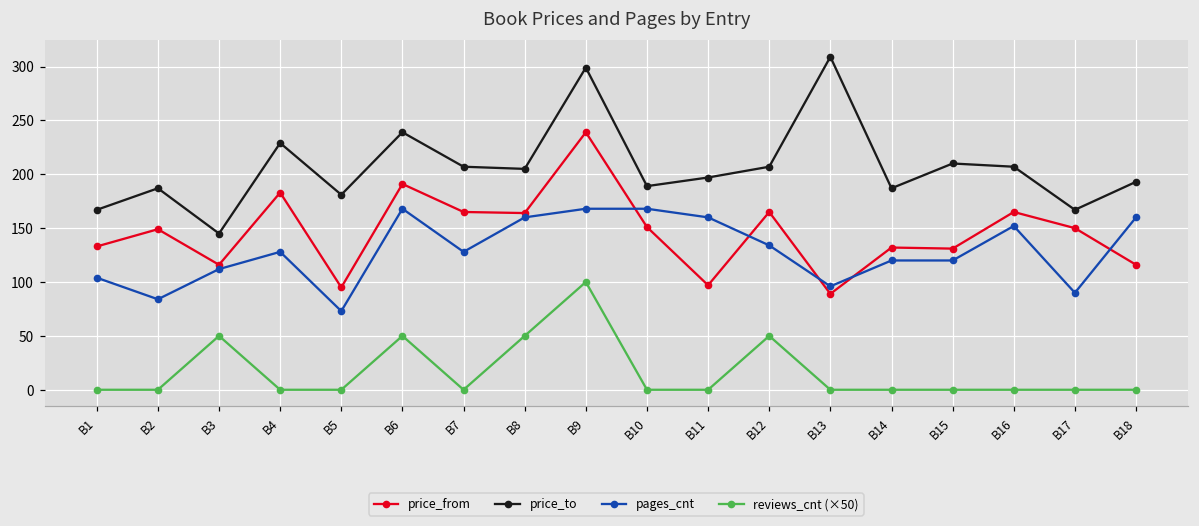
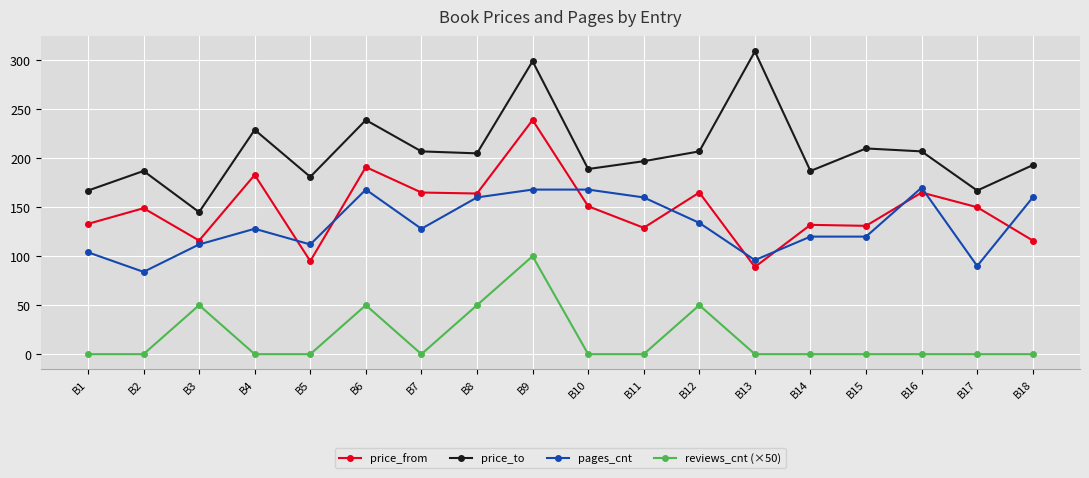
pages_cnt, B5: 70 -> 110
price_from, B11: 100 -> 130
pages_cnt, B16: 150 -> 170
